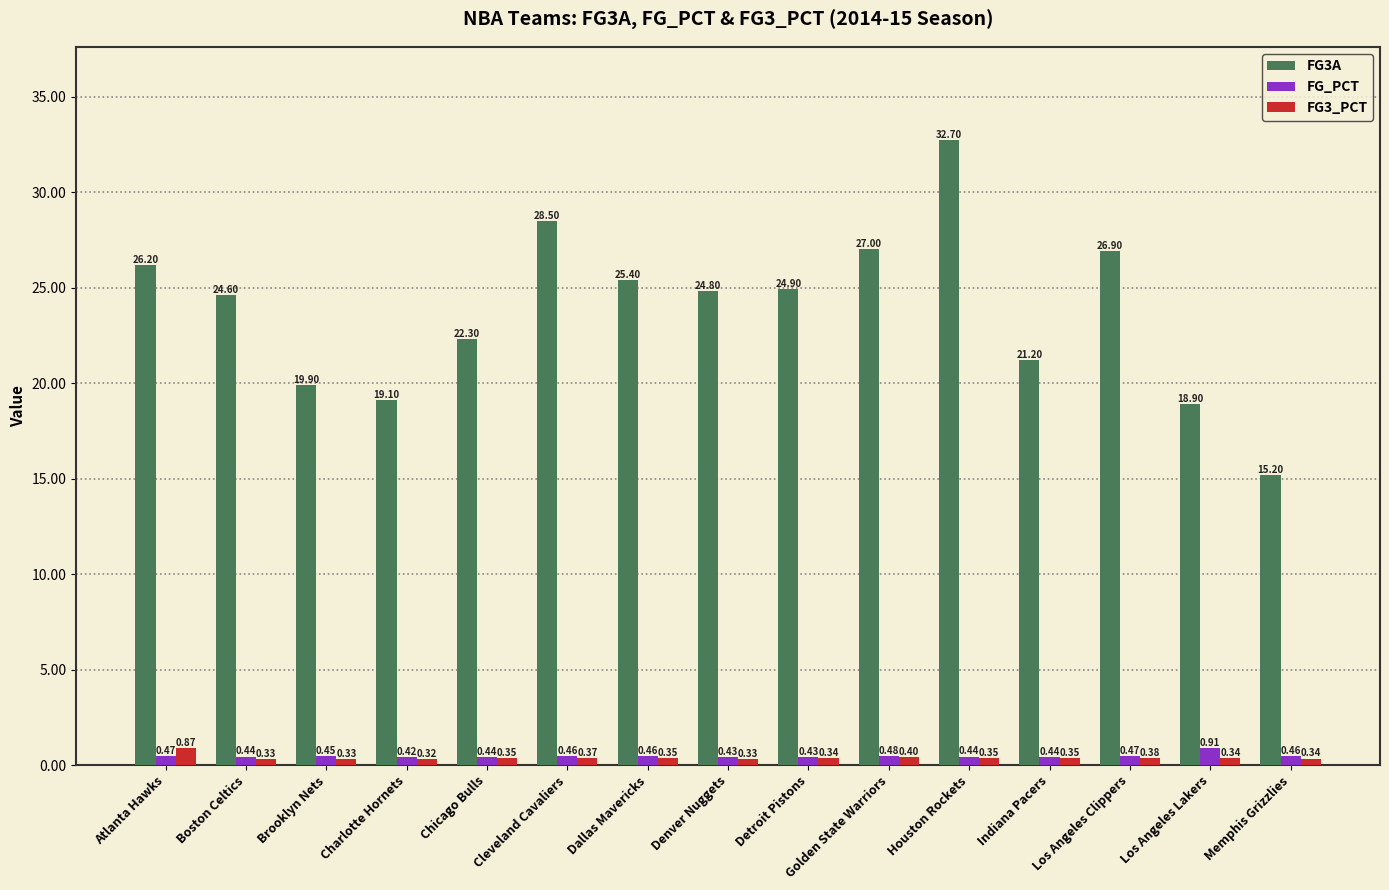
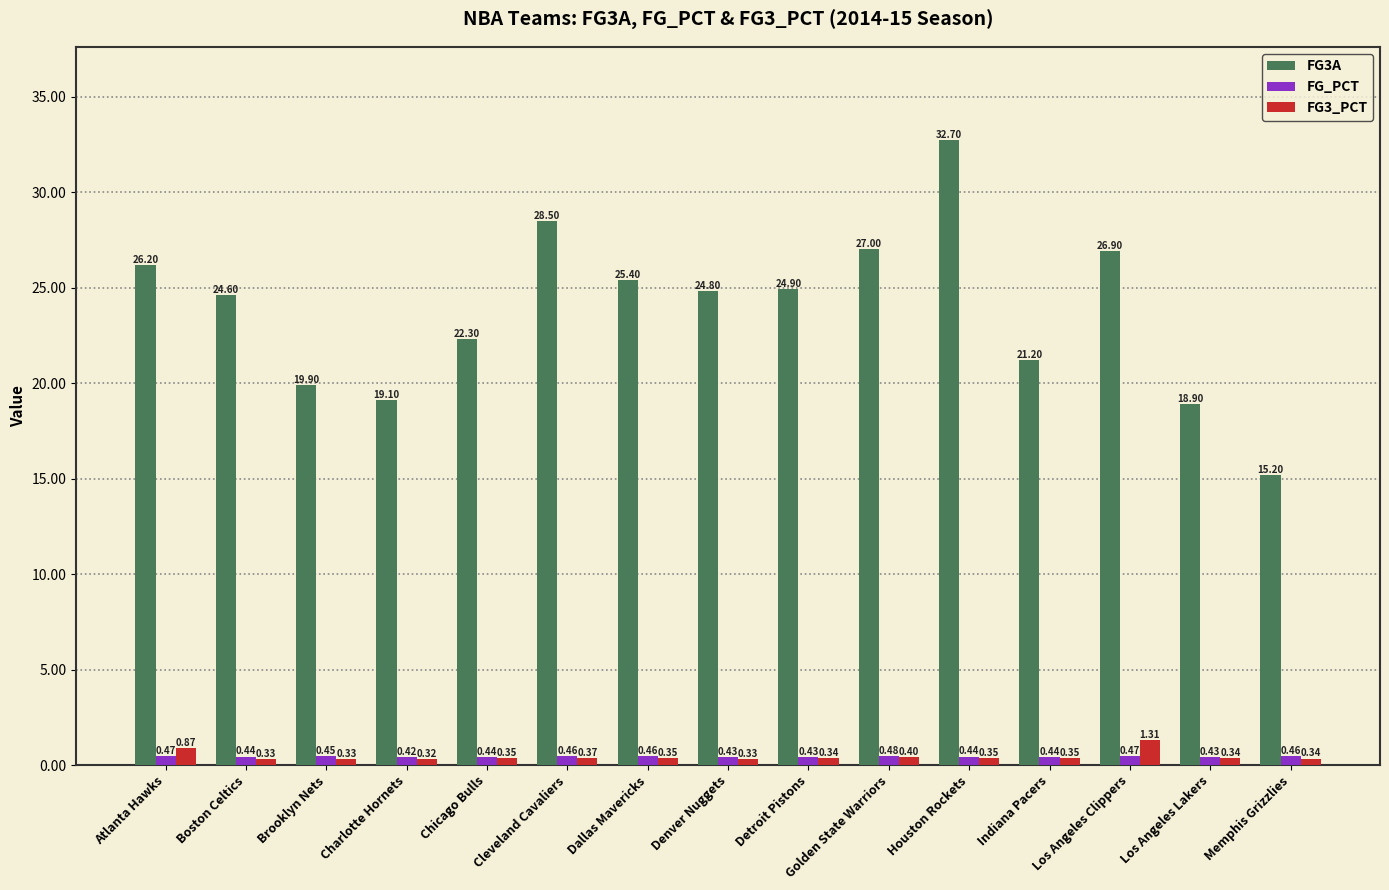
FG3_PCT, Los Angeles Clippers: 0.38 -> 1.31
FG_PCT, Los Angeles Lakers: 0.91 -> 0.43
